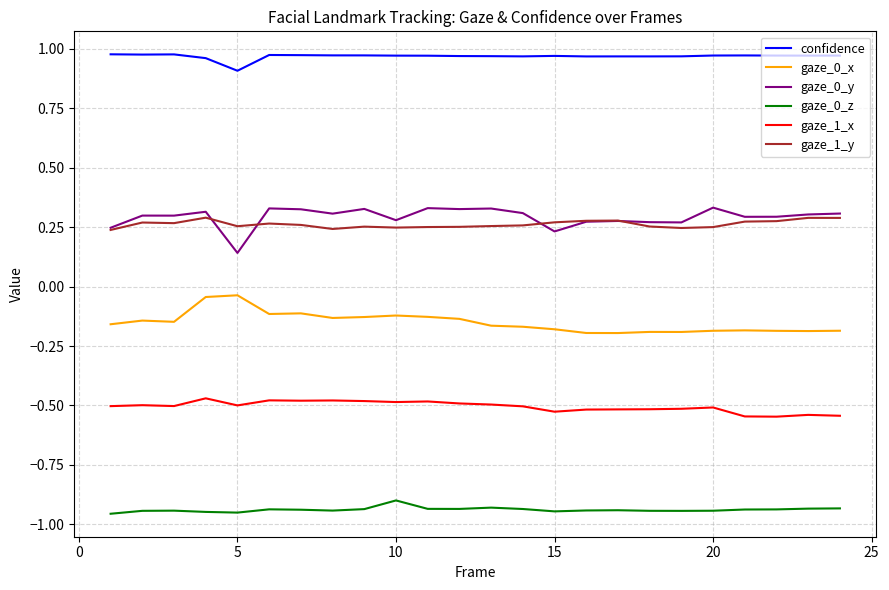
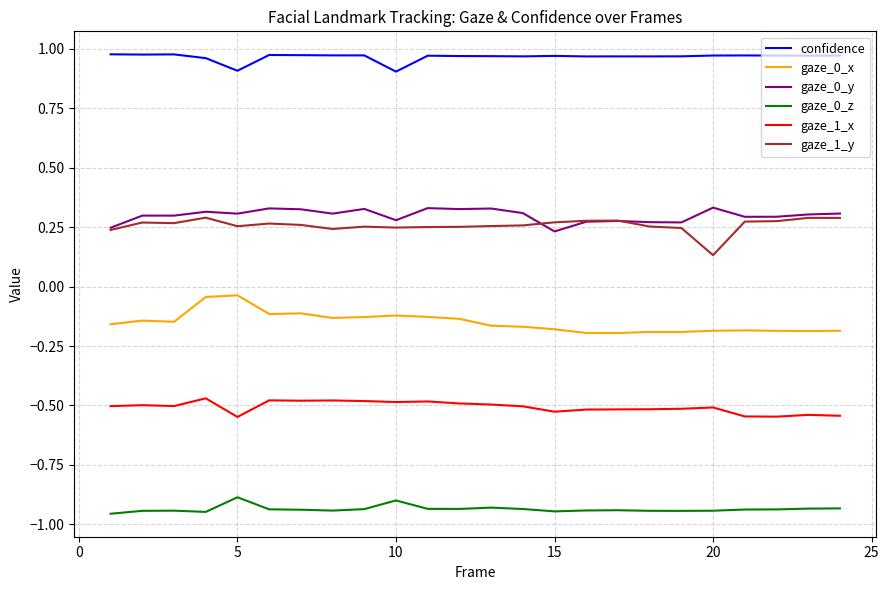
gaze_0_y, 5: 0.14 -> 0.31
gaze_0_z, 5: -0.95 -> -0.89
gaze_1_x, 5: -0.50 -> -0.55
confidence, 10: 0.97 -> 0.90
gaze_1_y, 20: 0.25 -> 0.13
